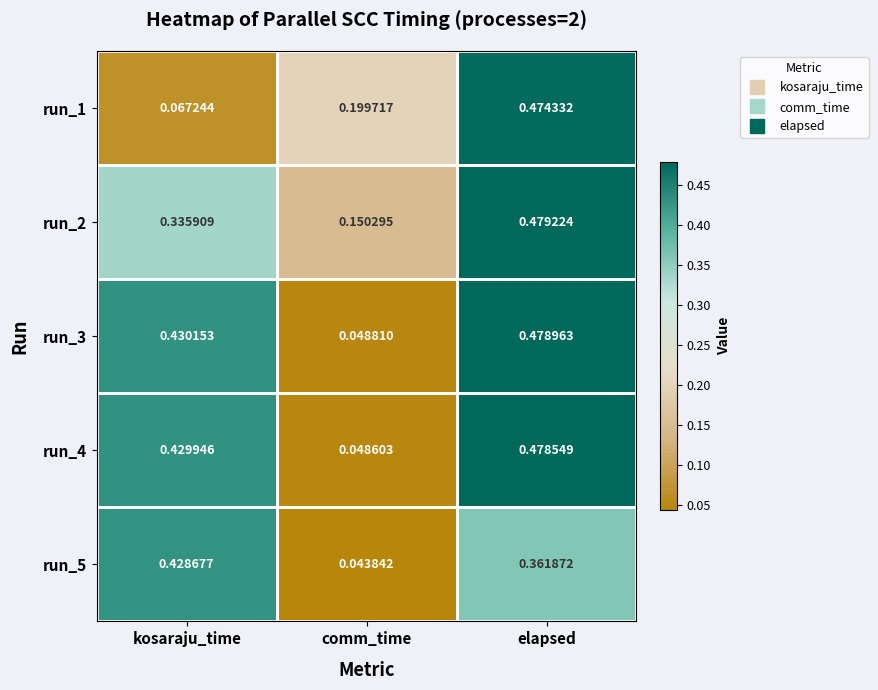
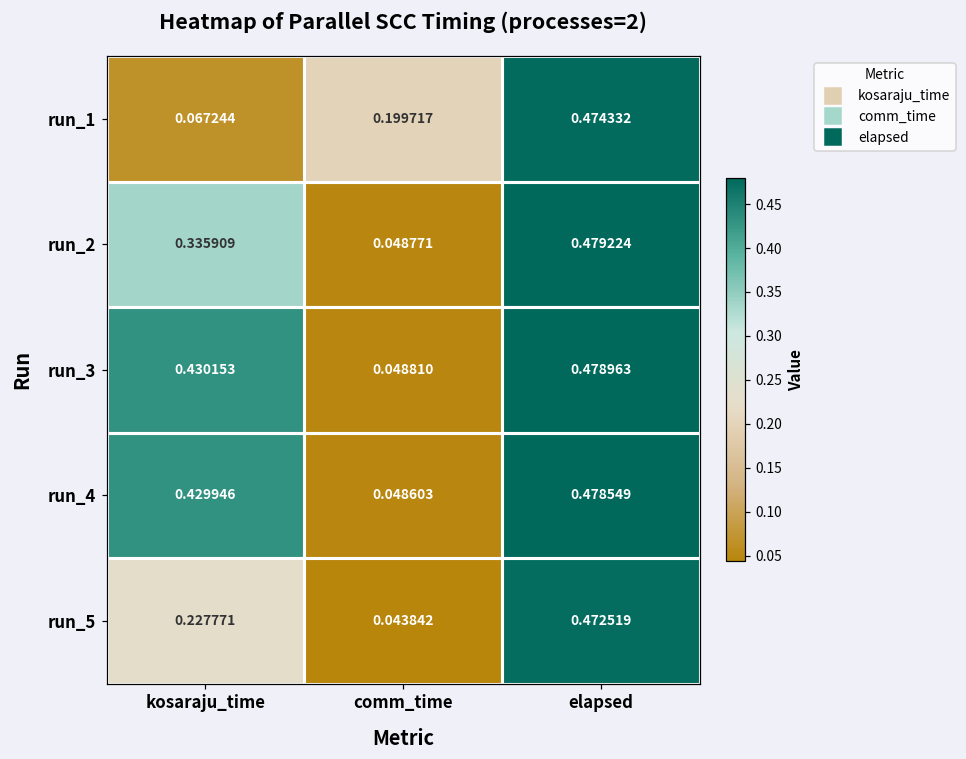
run_2, comm_time: 0.150295 -> 0.048771
run_5, kosaraju_time: 0.428677 -> 0.227771
run_5, elapsed: 0.361872 -> 0.472519
